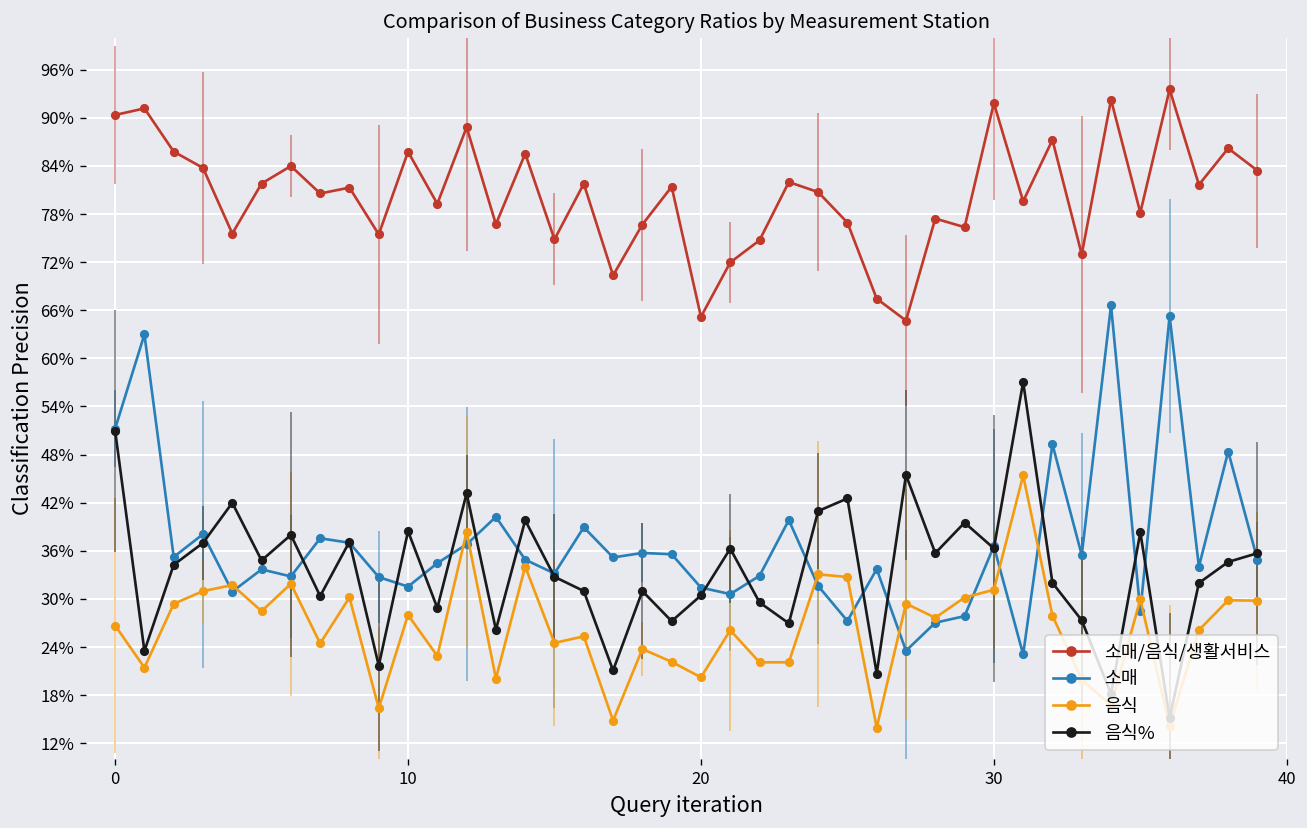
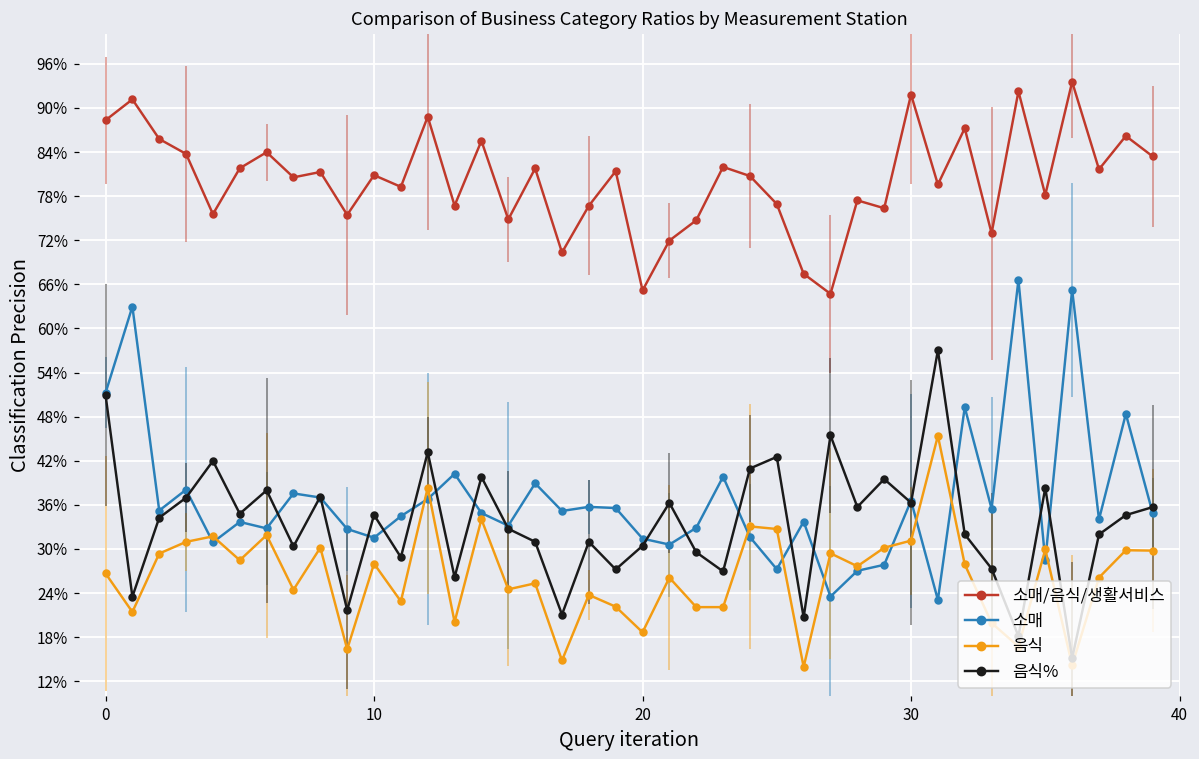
소매/음식/생활서비스, 0: 90% -> 88%
소매/음식/생활서비스, 10: 86% -> 81%
음식%, 10: 38% -> 35%
음식, 20: 20% -> 19%
